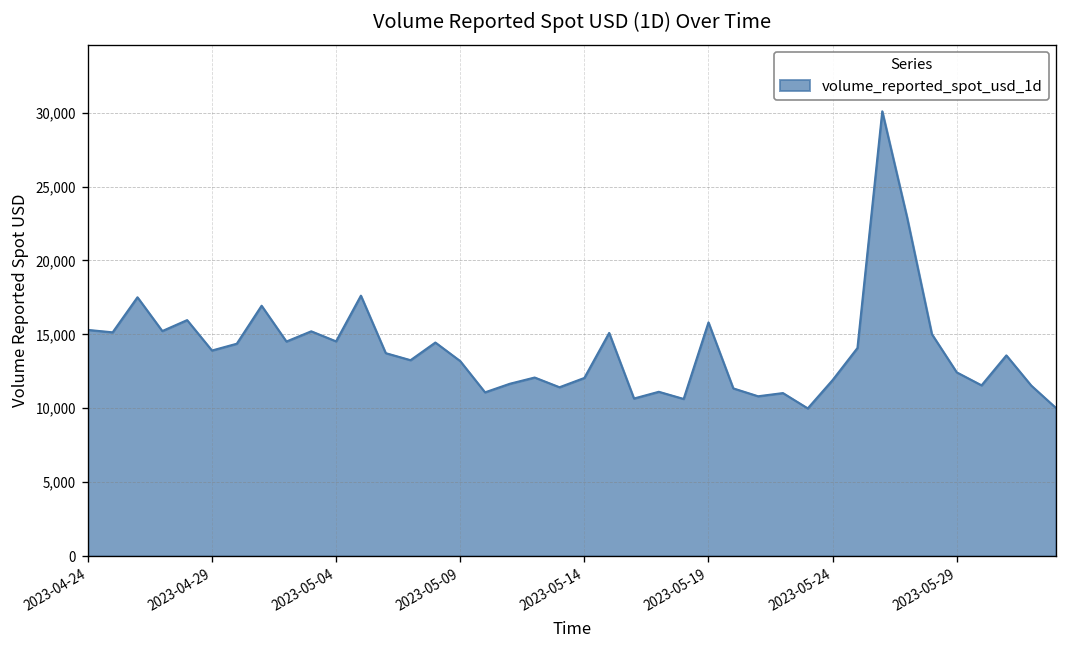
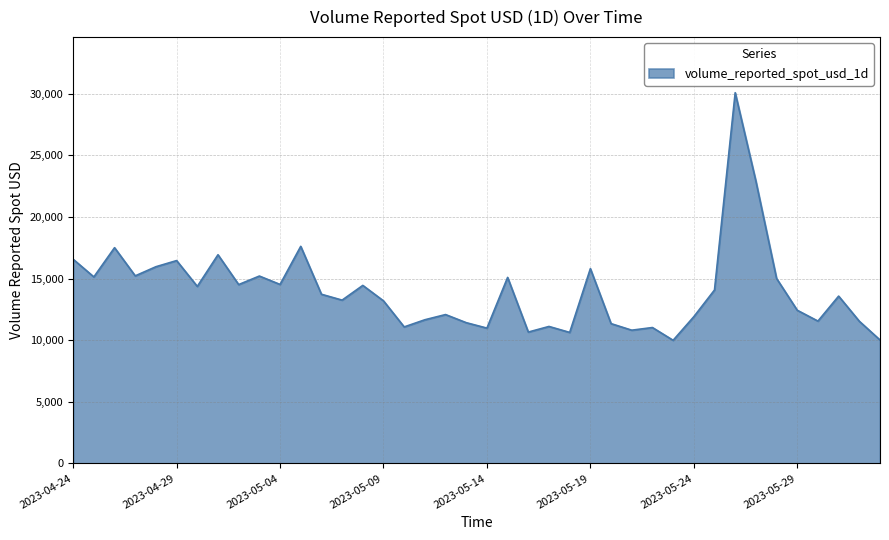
2023-04-24: 15,300 -> 16,600
2023-04-29: 13,900 -> 16,500
2023-05-14: 12,100 -> 11,000
